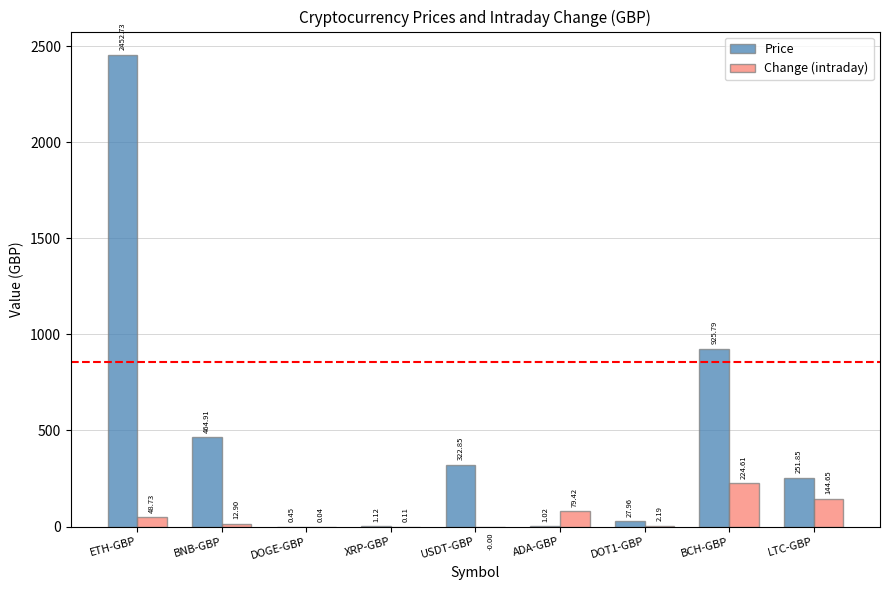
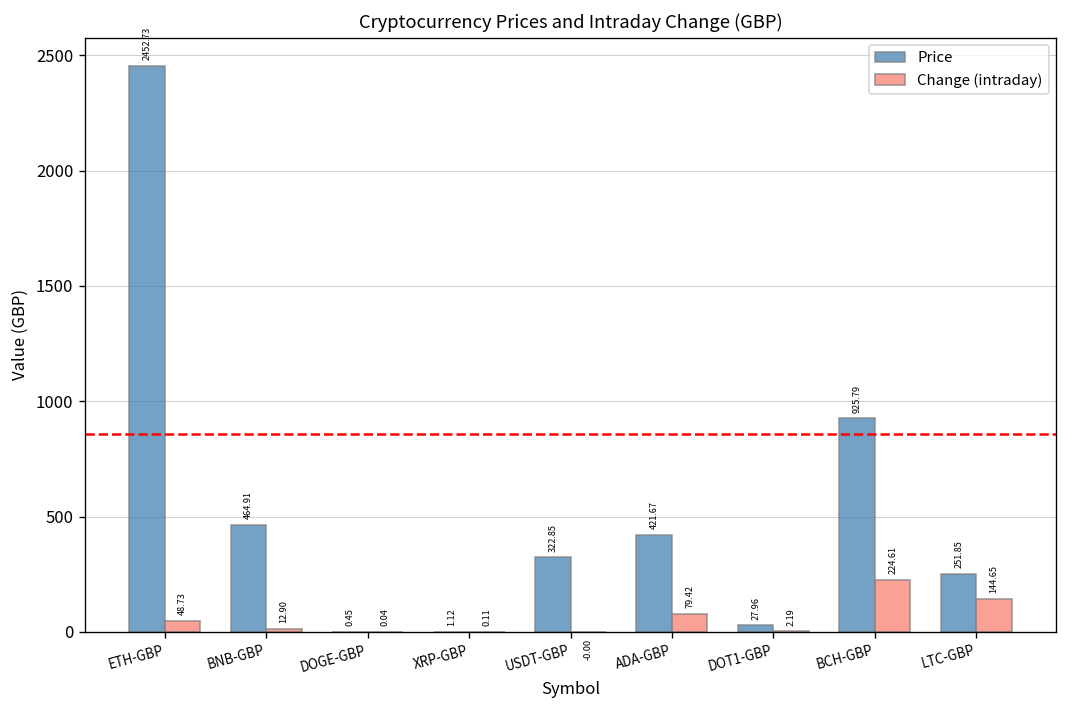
Price, ADA-GBP: 1.02 -> 421.67
